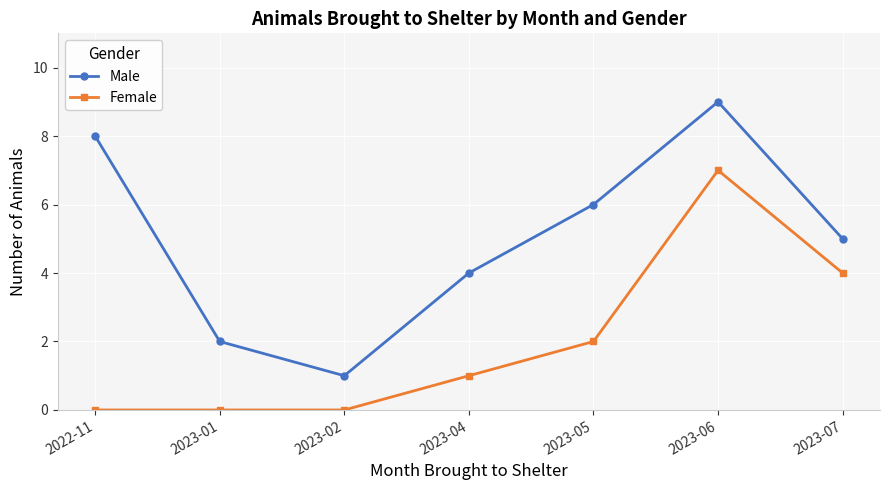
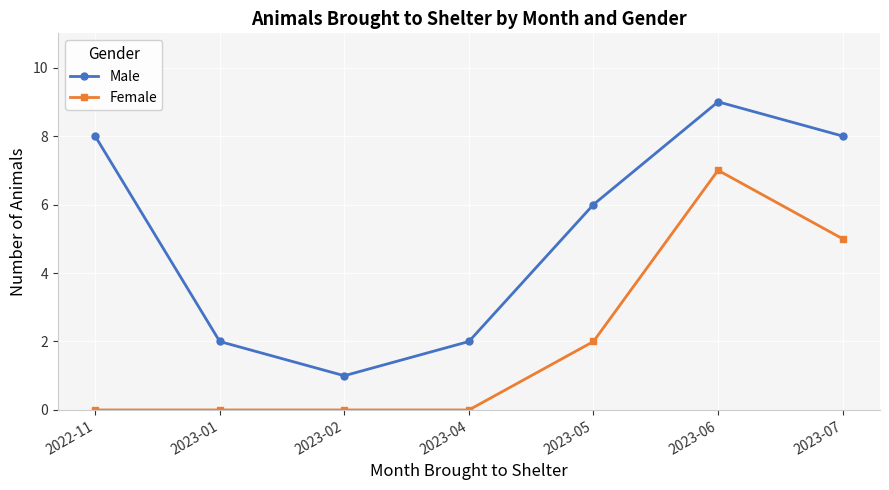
Male, 2023-04: 4 -> 2
Female, 2023-04: 1 -> 0
Male, 2023-07: 5 -> 8
Female, 2023-07: 4 -> 5
